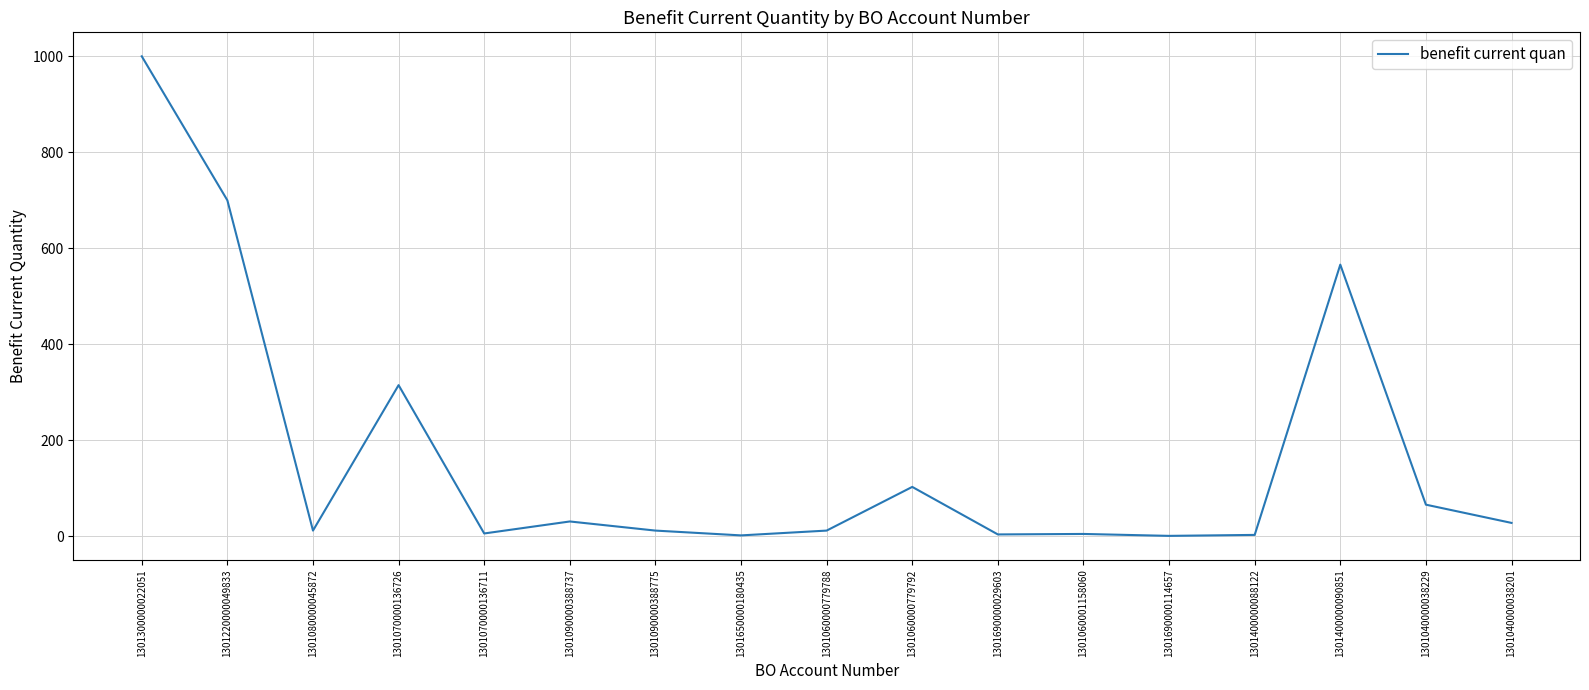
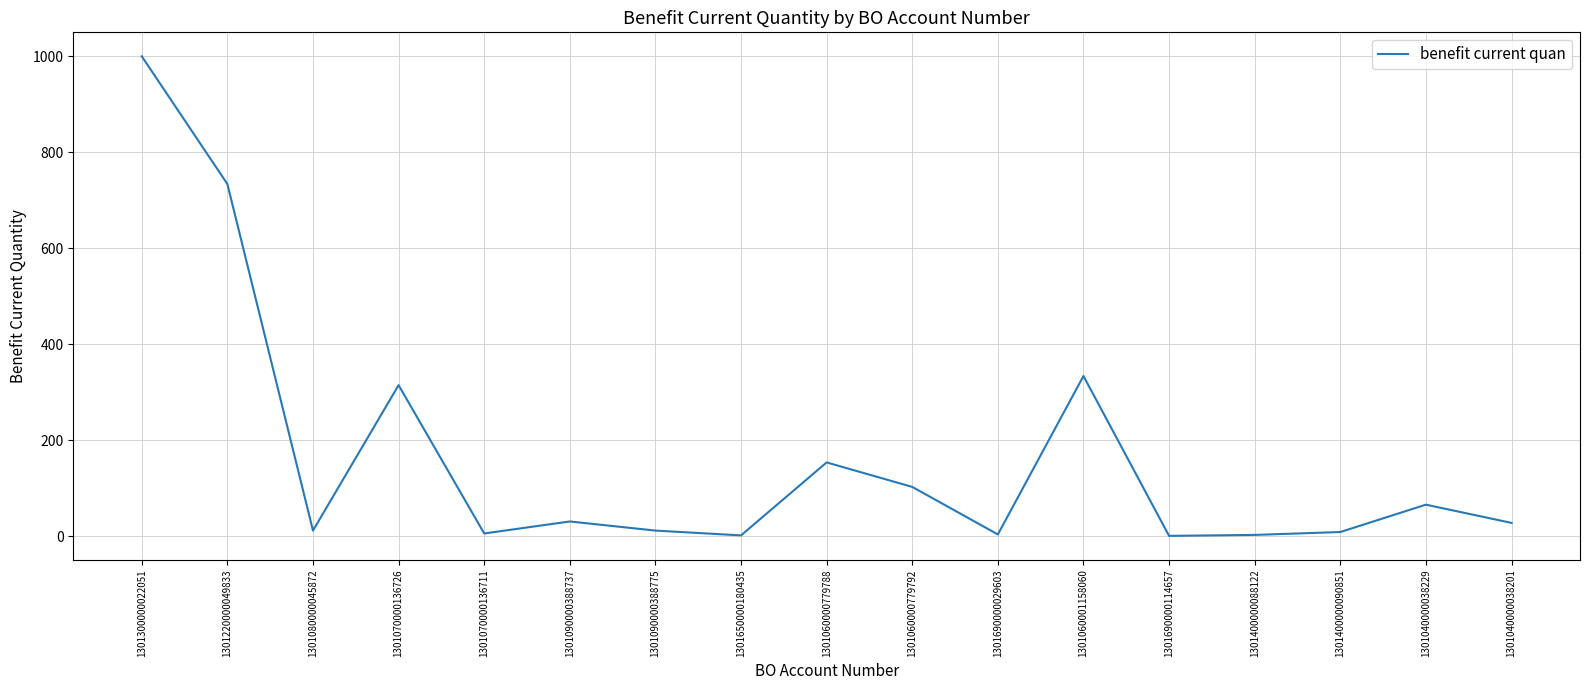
1301220000049833: 700 -> 730
1301060000779788: 10 -> 150
1301060001158060: 10 -> 330
1301400000090851: 570 -> 10
